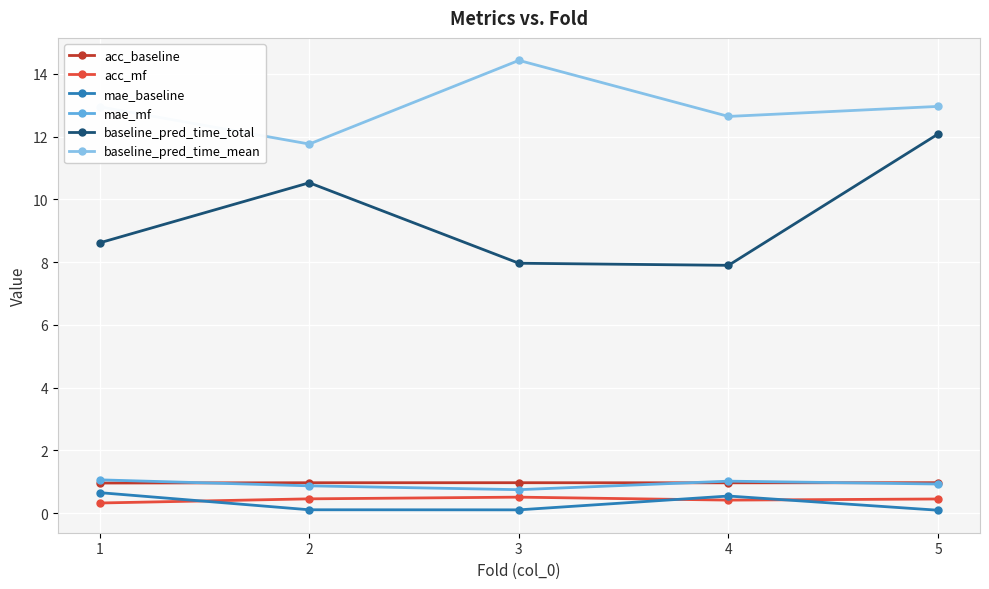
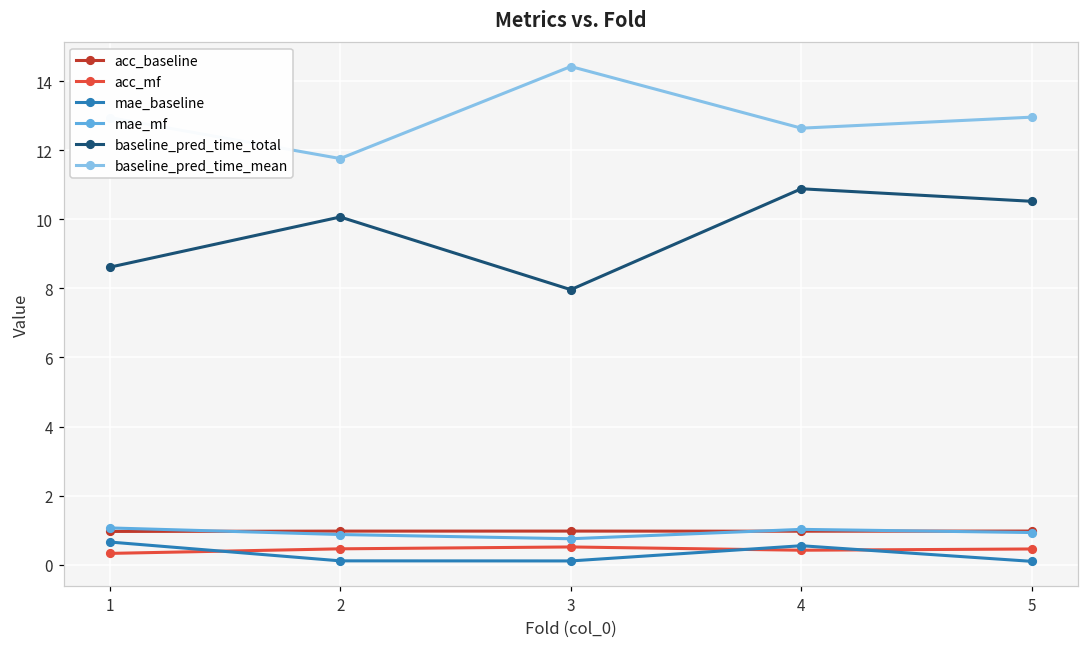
baseline_pred_time_total, 2: 10.5 -> 10.1
baseline_pred_time_total, 4: 7.9 -> 10.9
baseline_pred_time_total, 5: 12.1 -> 10.5
